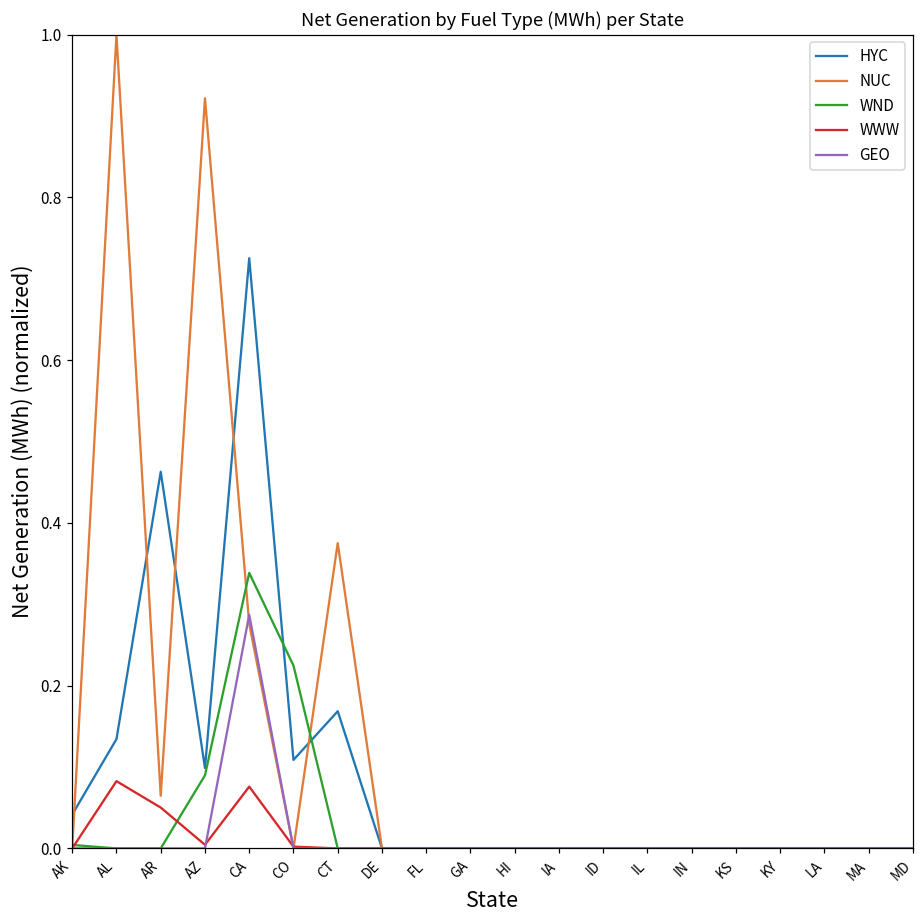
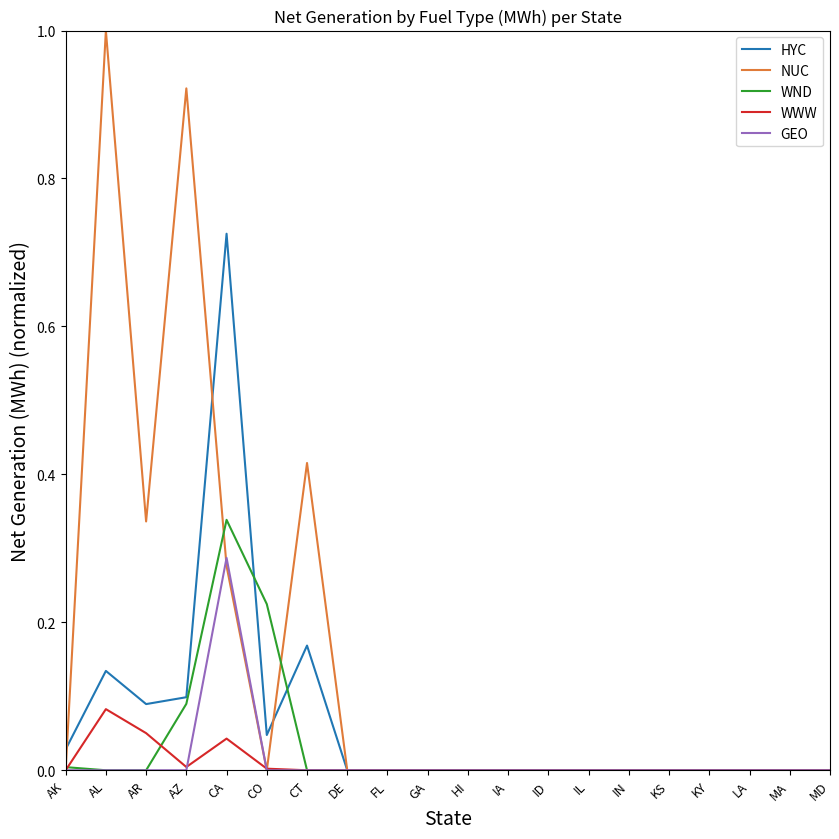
HYC, AK: 0.04 -> 0.03
HYC, AR: 0.46 -> 0.09
NUC, AR: 0.06 -> 0.34
WWW, CA: 0.08 -> 0.04
HYC, CO: 0.11 -> 0.05
NUC, CT: 0.38 -> 0.42
